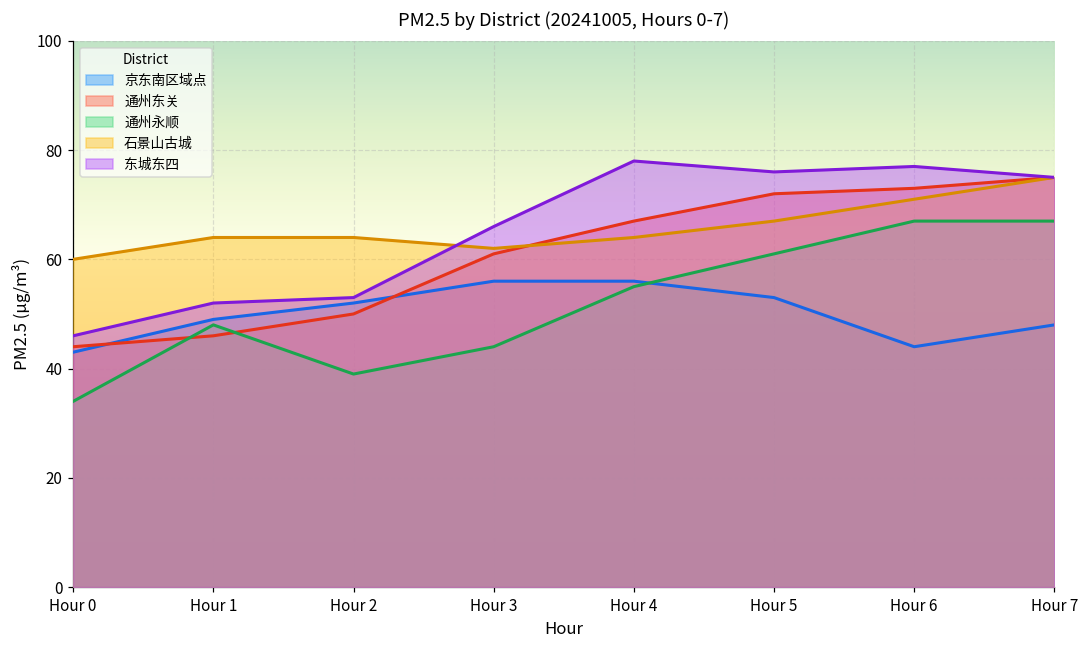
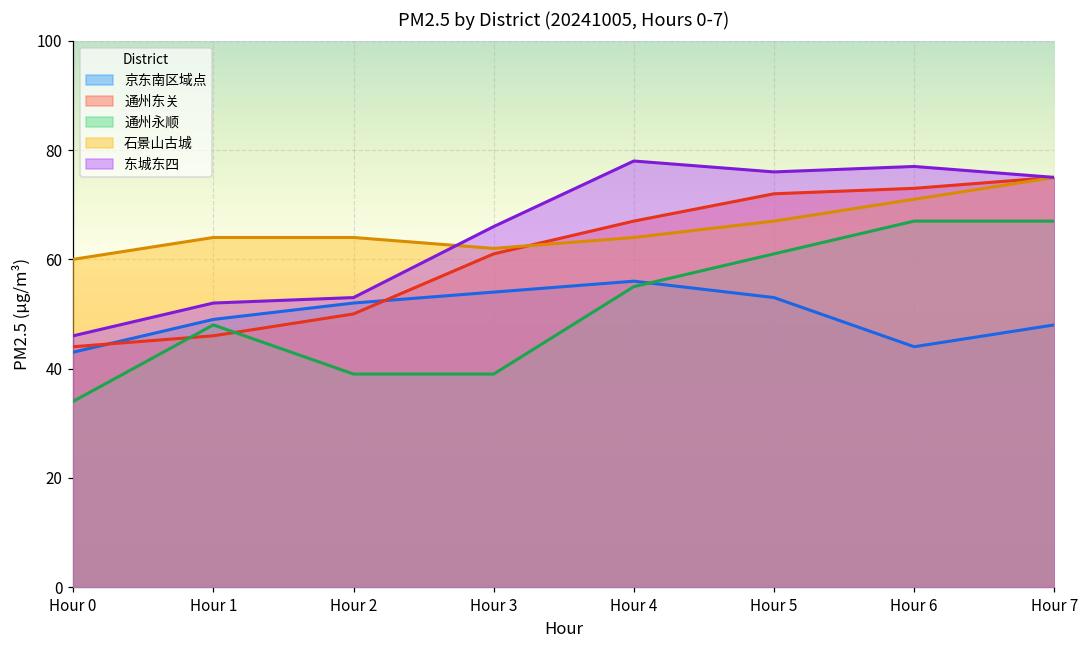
京东南区域点, Hour 3: 56 -> 54
通州永顺, Hour 3: 44 -> 39
